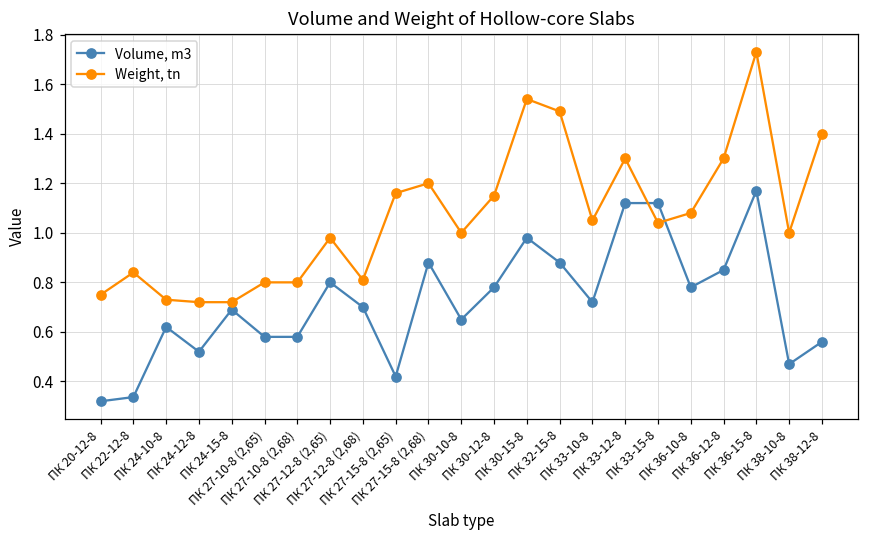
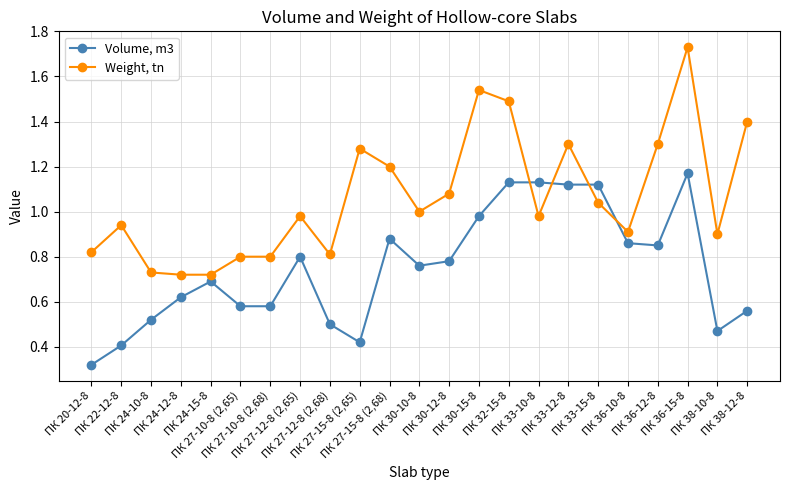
Weight, tn, ПК 20-12-8: 0.75 -> 0.82
Volume, m3, ПК 22-12-8: 0.34 -> 0.41
Weight, tn, ПК 22-12-8: 0.84 -> 0.94
Volume, m3, ПК 24-10-8: 0.62 -> 0.52
Volume, m3, ПК 24-12-8: 0.52 -> 0.62
Volume, m3, ПК 27-12-8 (2,68): 0.7 -> 0.5
Weight, tn, ПК 27-15-8 (2,65): 1.16 -> 1.28
Volume, m3, ПК 30-10-8: 0.65 -> 0.76
Weight, tn, ПК 30-12-8: 1.15 -> 1.08
Volume, m3, ПК 32-15-8: 0.88 -> 1.13
Volume, m3, ПК 33-10-8: 0.72 -> 1.13
Weight, tn, ПК 33-10-8: 1.05 -> 0.98
Volume, m3, ПК 36-10-8: 0.78 -> 0.86
Weight, tn, ПК 36-10-8: 1.08 -> 0.91
Weight, tn, ПК 38-10-8: 1.0 -> 0.9
